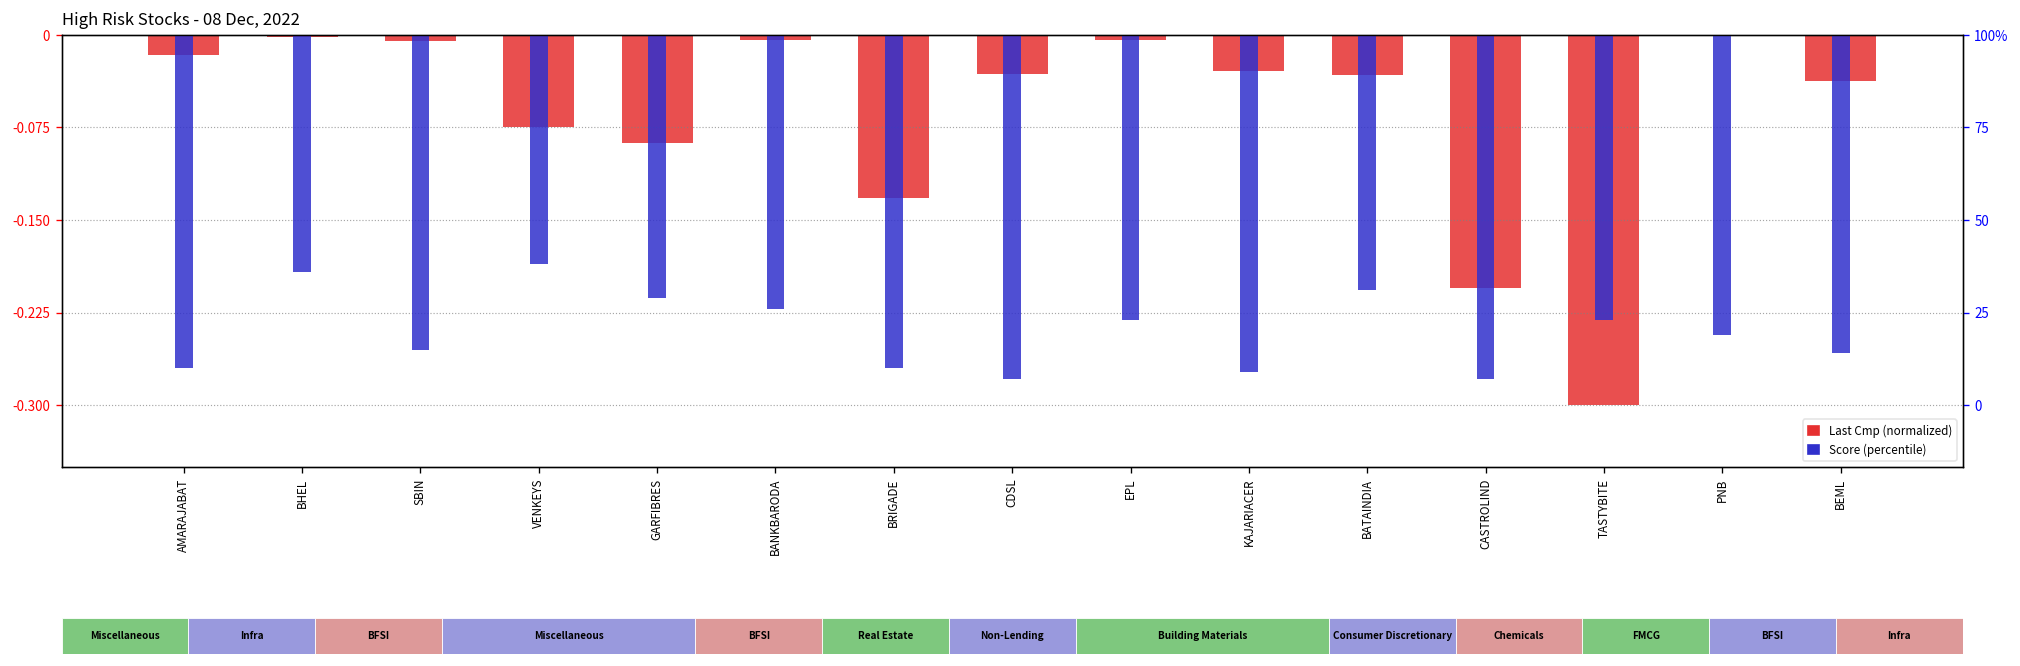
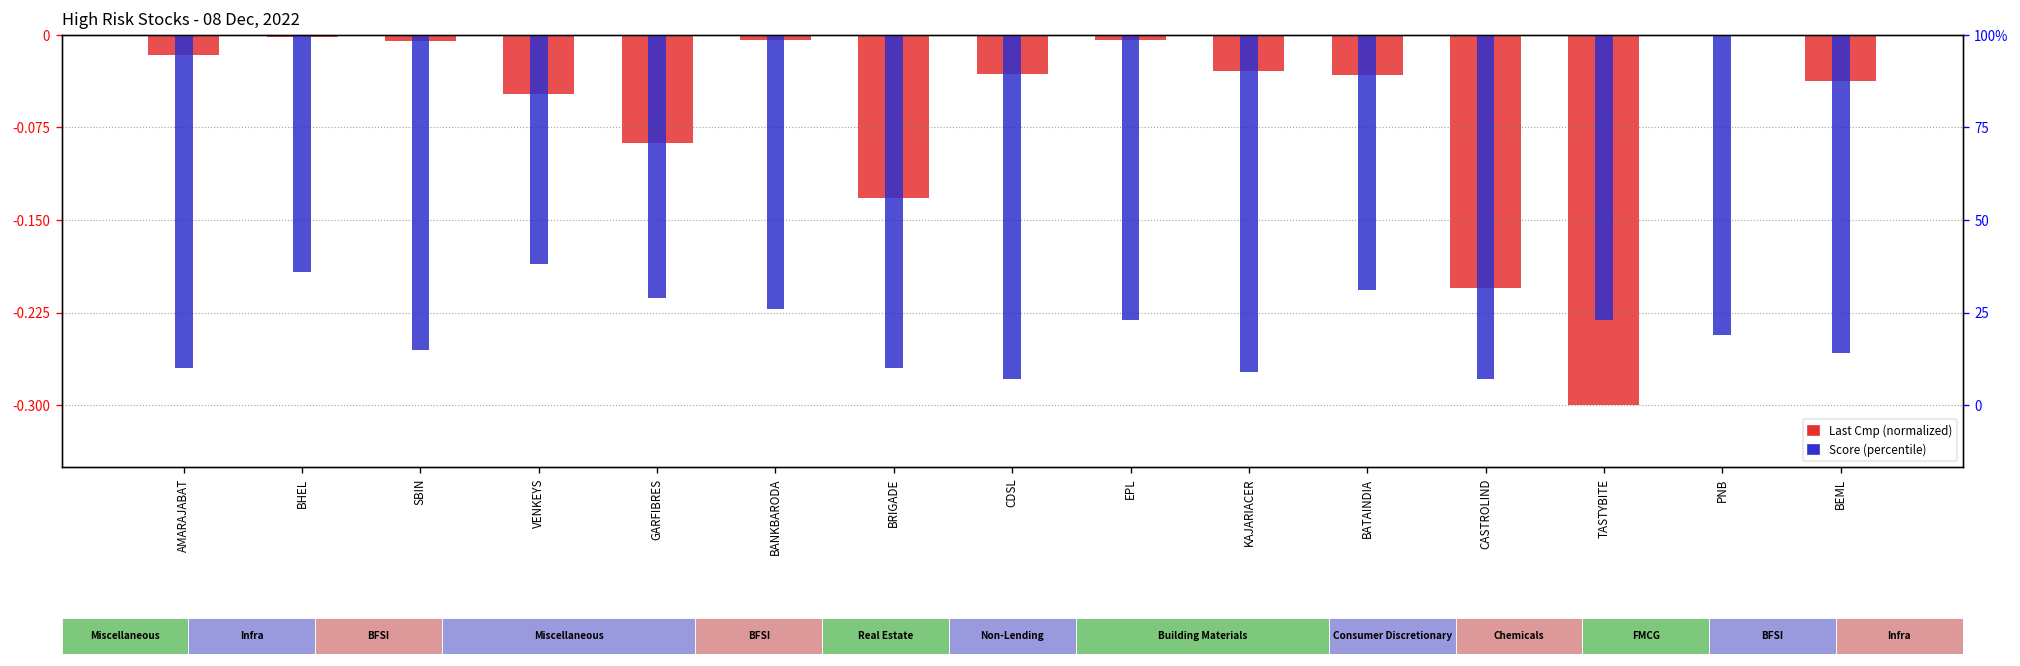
Last Cmp (normalized), VENKEYS: -0.075 -> -0.048
